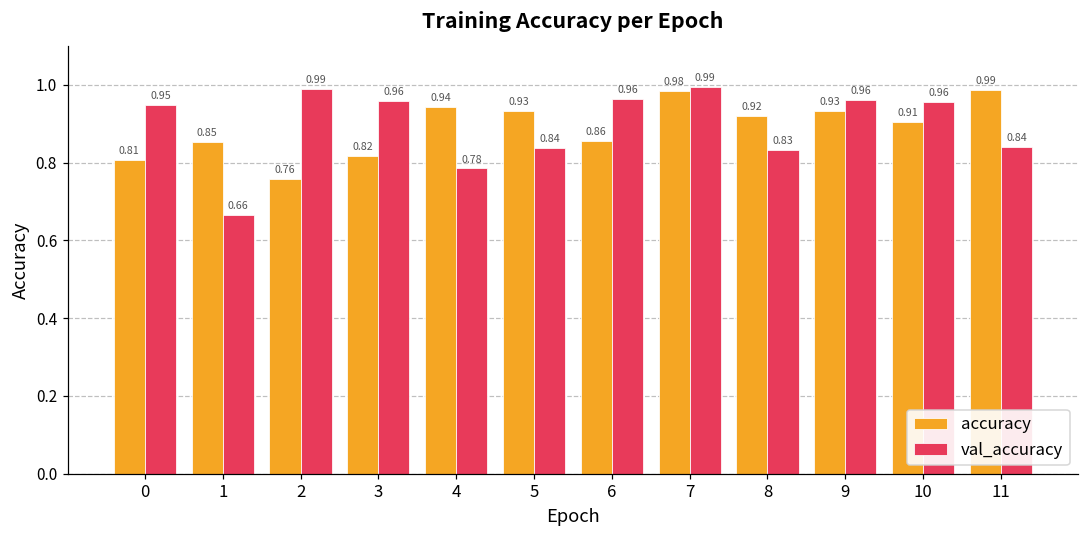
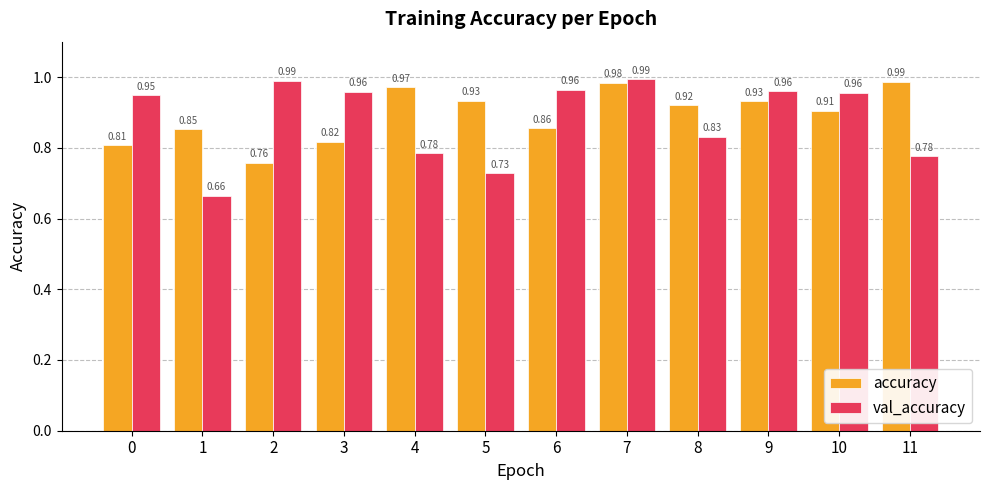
accuracy, 4: 0.94 -> 0.97
val_accuracy, 5: 0.84 -> 0.73
val_accuracy, 11: 0.84 -> 0.78
